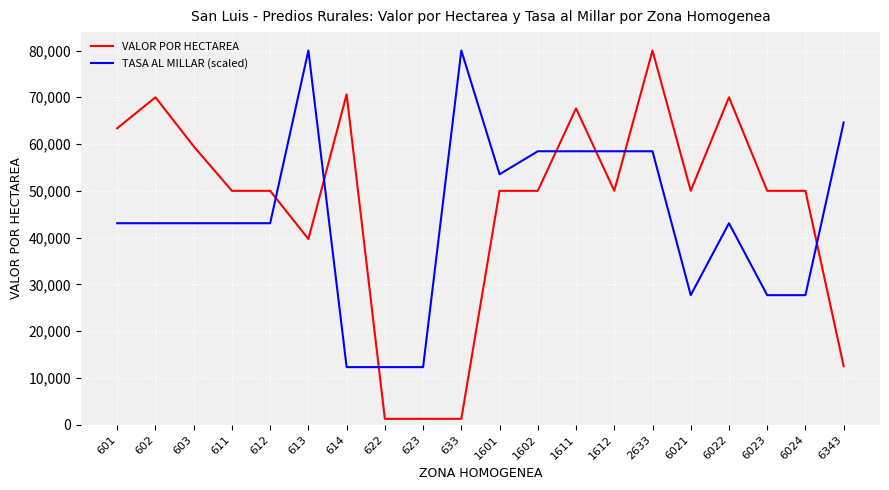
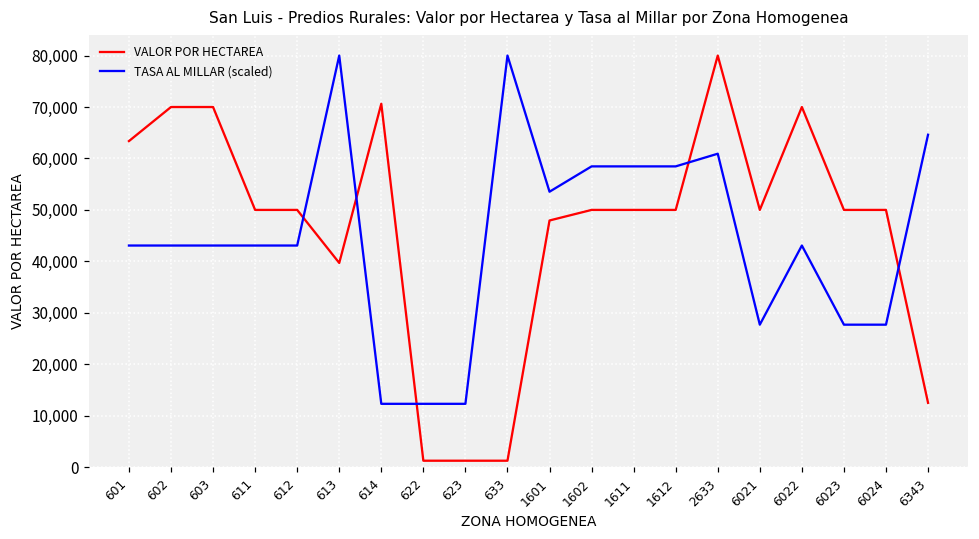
VALOR POR HECTAREA, 603: 60,000 -> 70,000
VALOR POR HECTAREA, 1601: 50,000 -> 48,000
VALOR POR HECTAREA, 1611: 68,000 -> 50,000
TASA AL MILLAR (scaled), 2633: 58,000 -> 61,000
